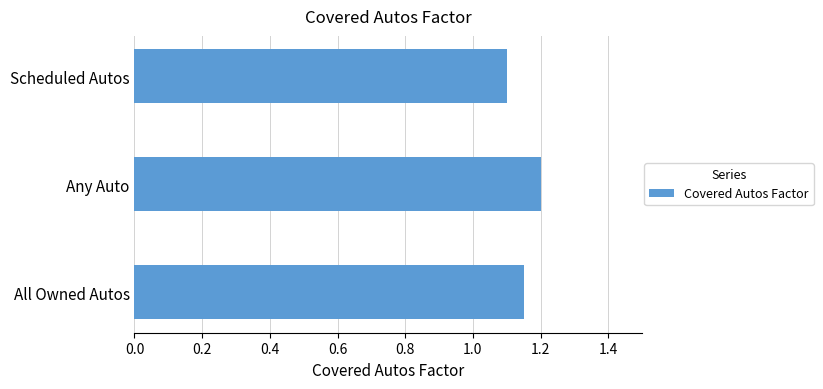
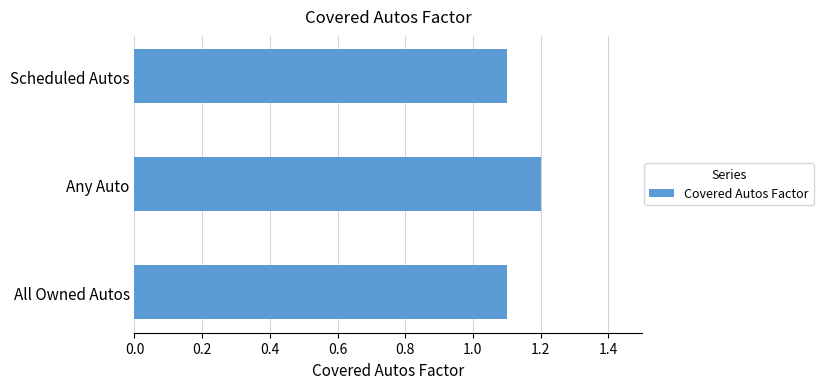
All Owned Autos: 1.15 -> 1.10
